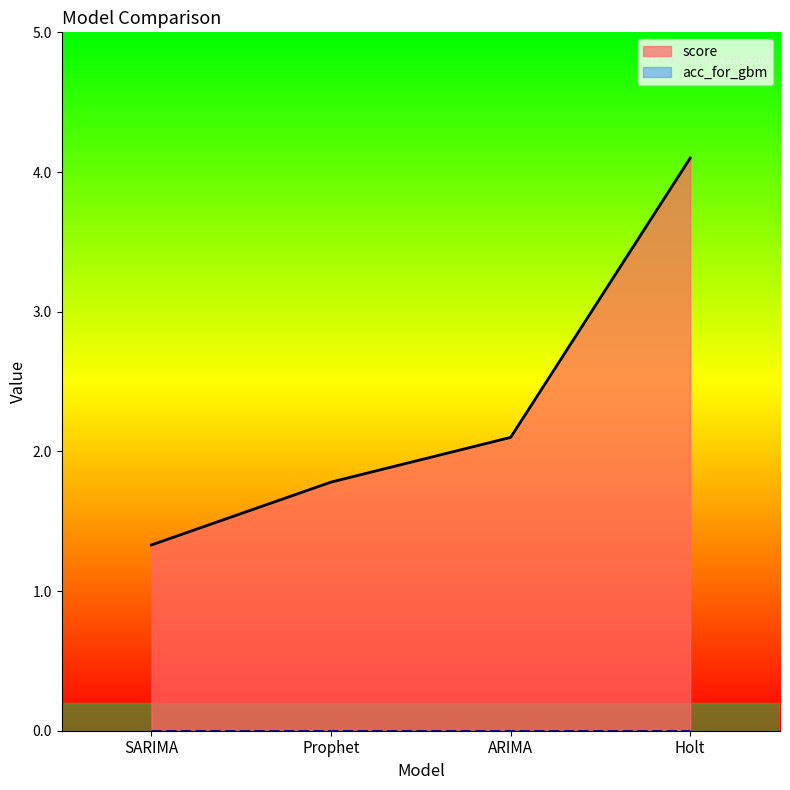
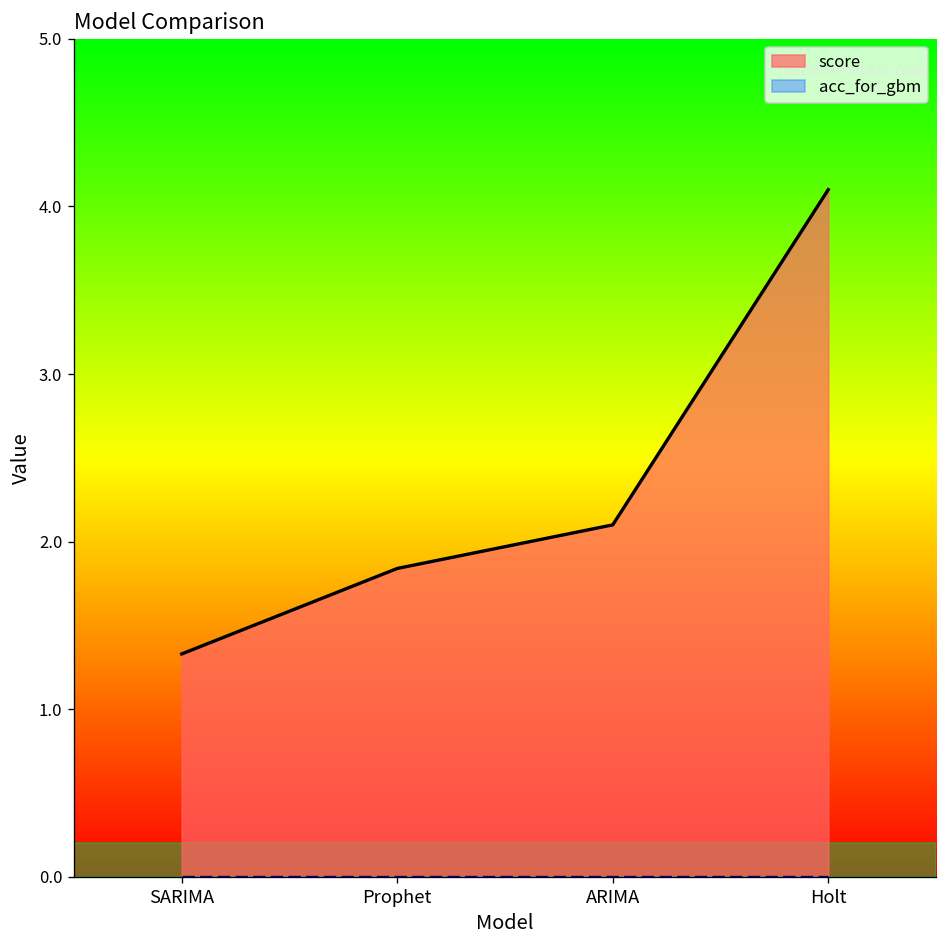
score, Prophet: 1.78 -> 1.84
